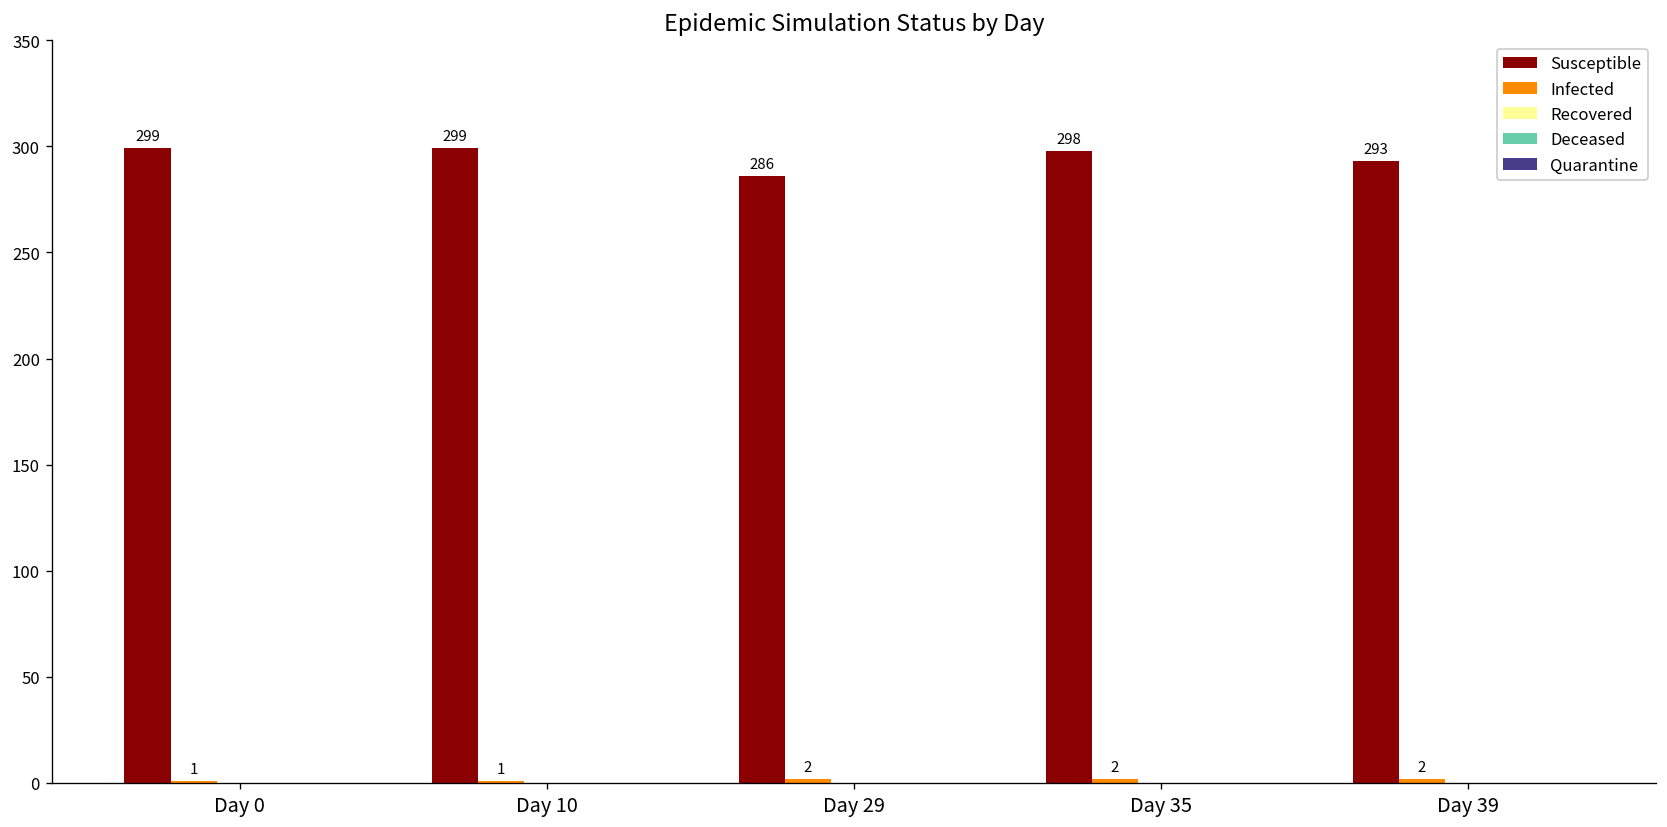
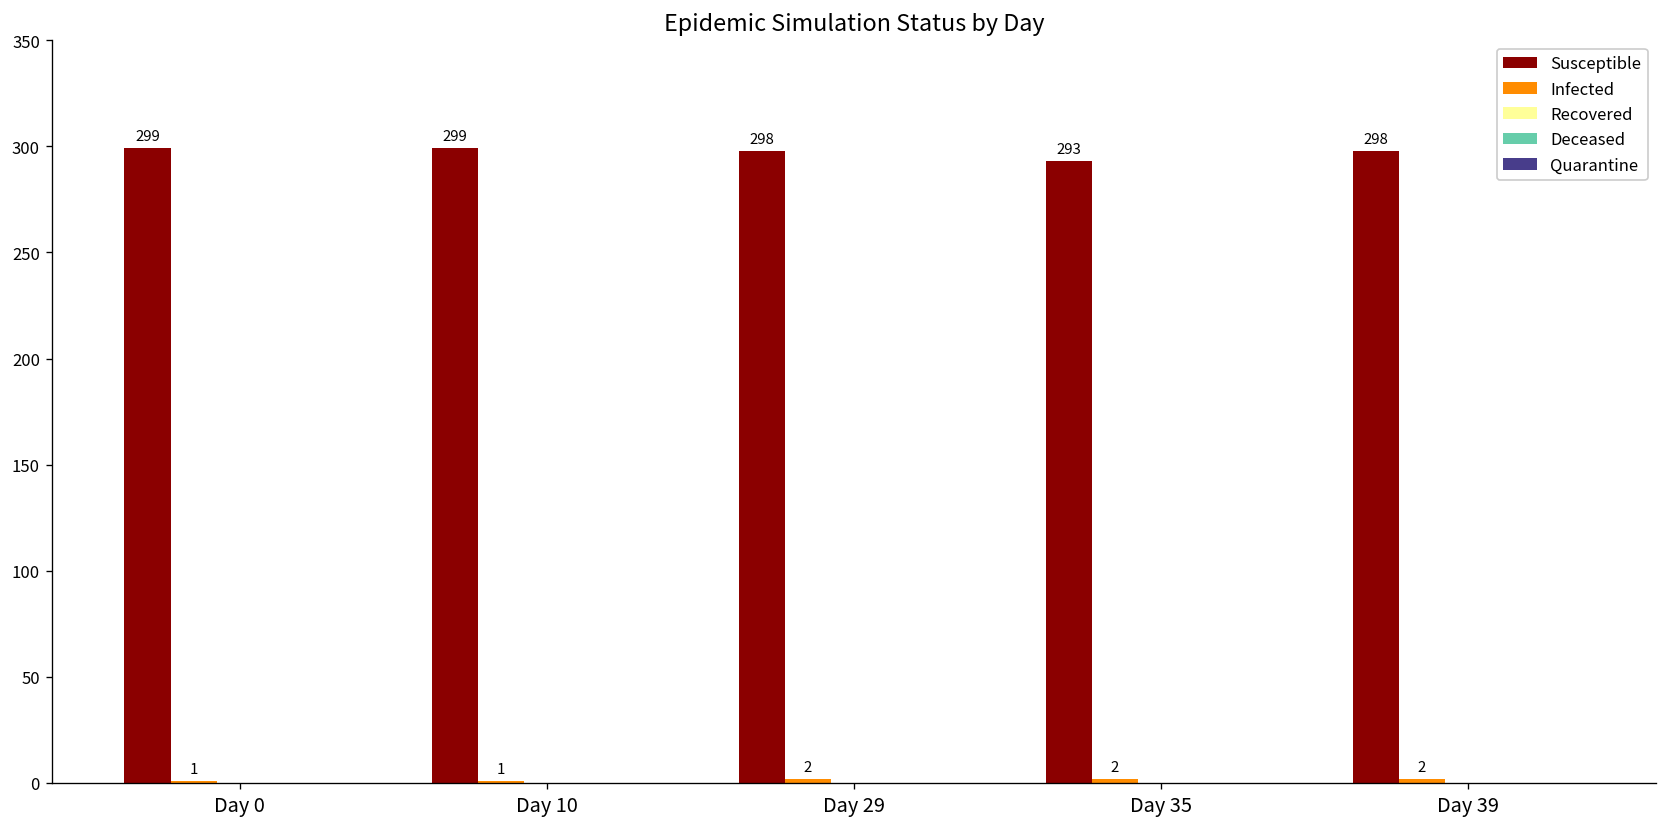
Susceptible, Day 29: 286 -> 298
Susceptible, Day 35: 298 -> 293
Susceptible, Day 39: 293 -> 298
